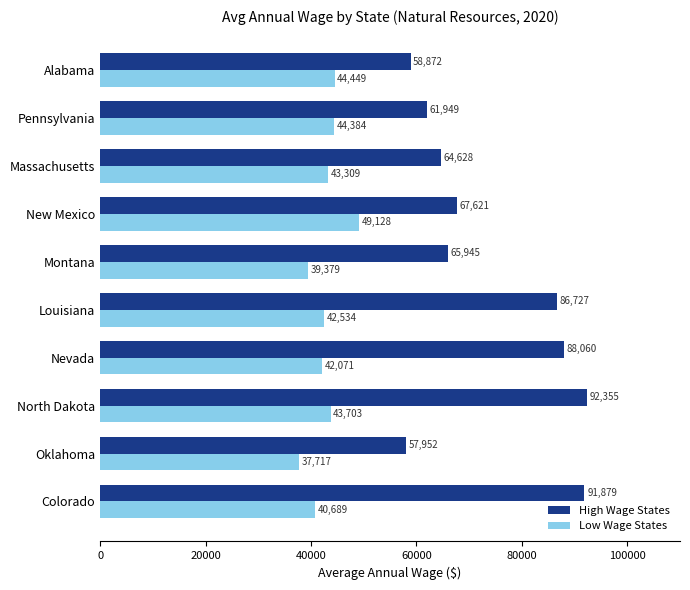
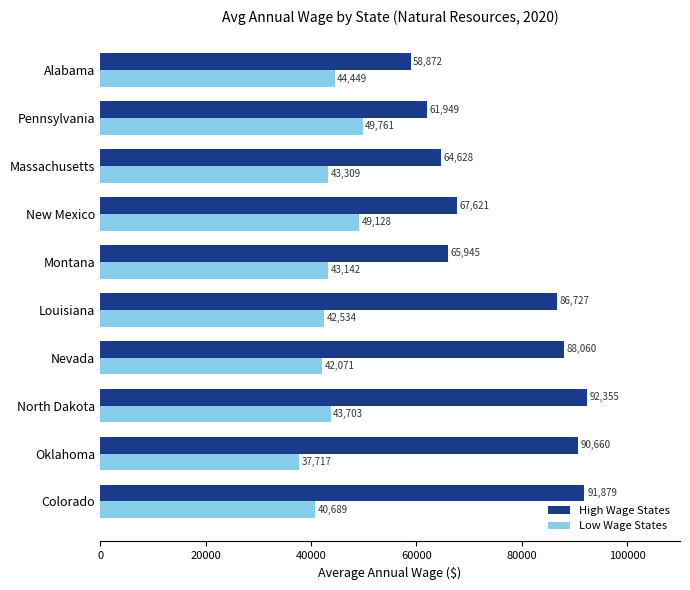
Low Wage States, Pennsylvania: 44,384 -> 49,761
Low Wage States, Montana: 39,379 -> 43,142
High Wage States, Oklahoma: 57,952 -> 90,660
